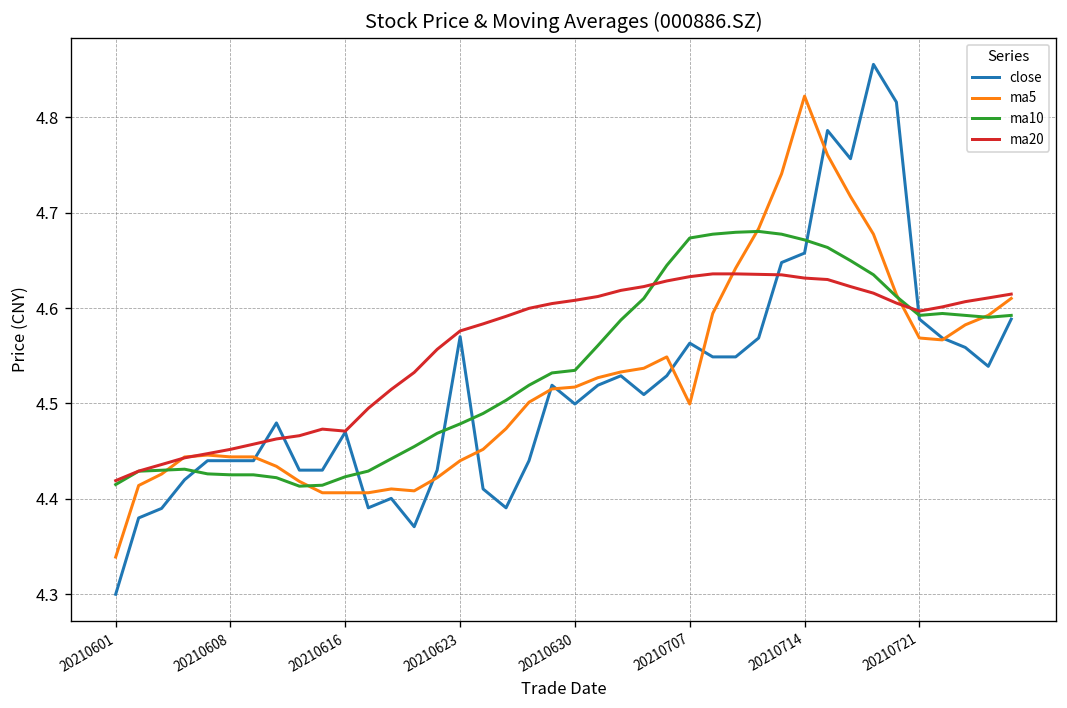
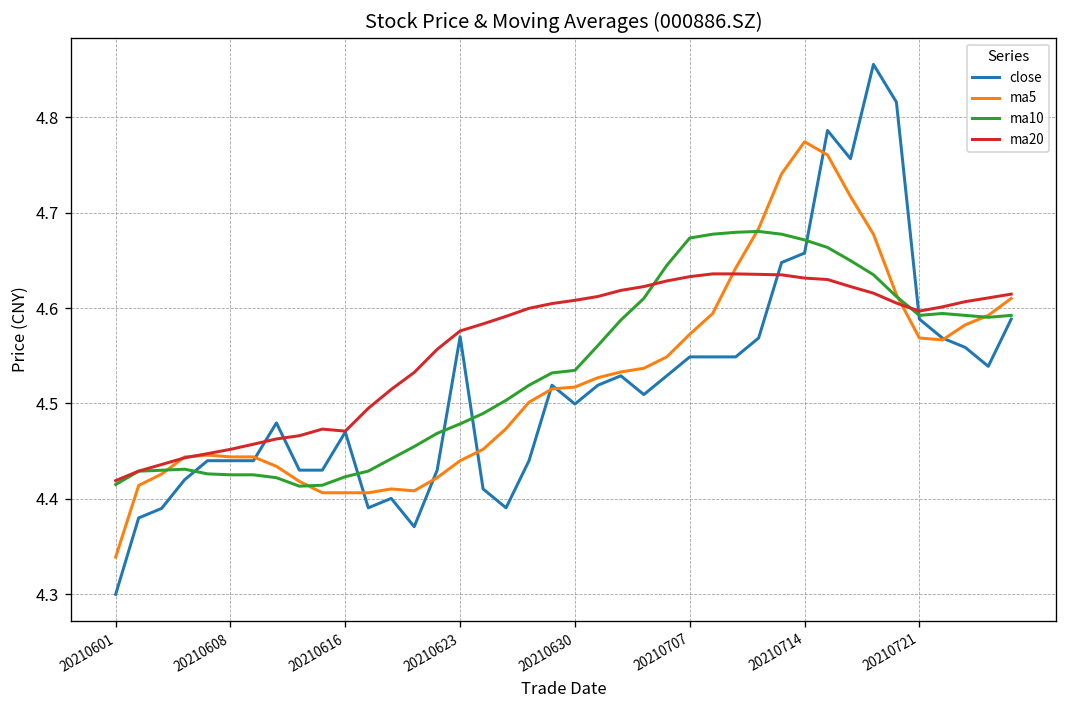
close, 20210707: 4.56 -> 4.55
ma5, 20210707: 4.50 -> 4.57
ma5, 20210714: 4.82 -> 4.77
